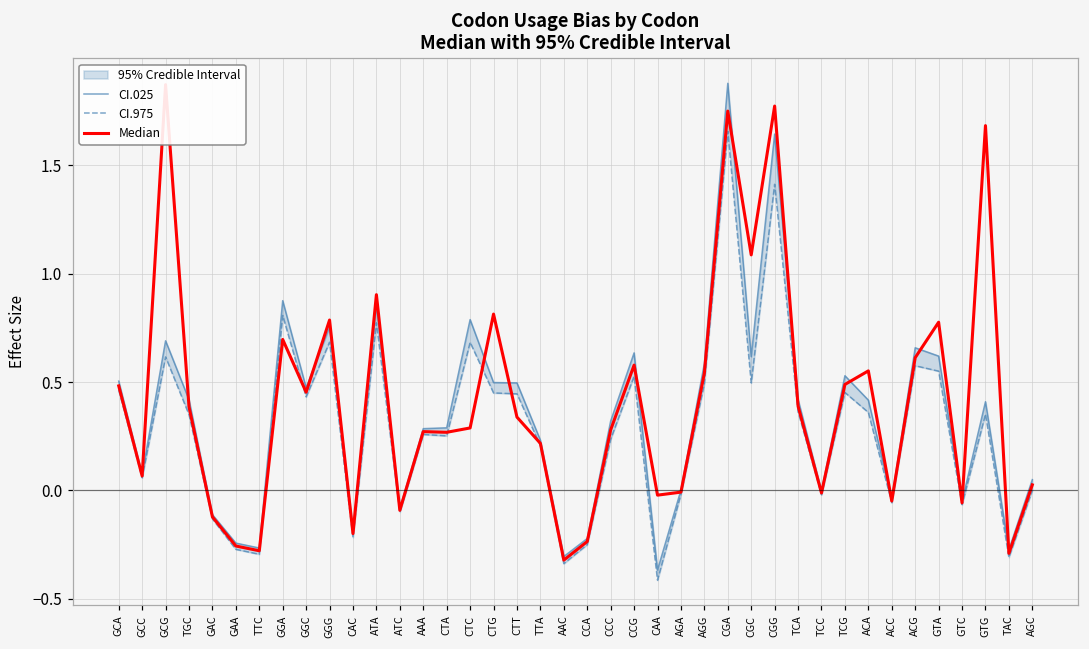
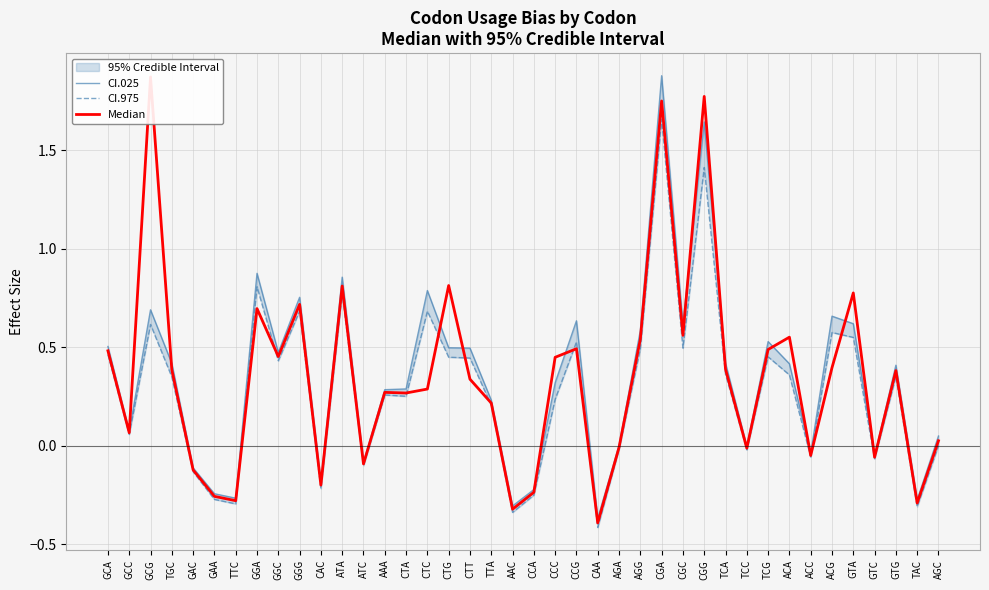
Median, GGG: 0.79 -> 0.72
Median, ATA: 0.90 -> 0.81
Median, CCC: 0.28 -> 0.45
Median, CCG: 0.58 -> 0.49
Median, CAA: -0.02 -> -0.39
Median, CGC: 1.09 -> 0.56
Median, ACG: 0.61 -> 0.40
Median, GTG: 1.68 -> 0.38
